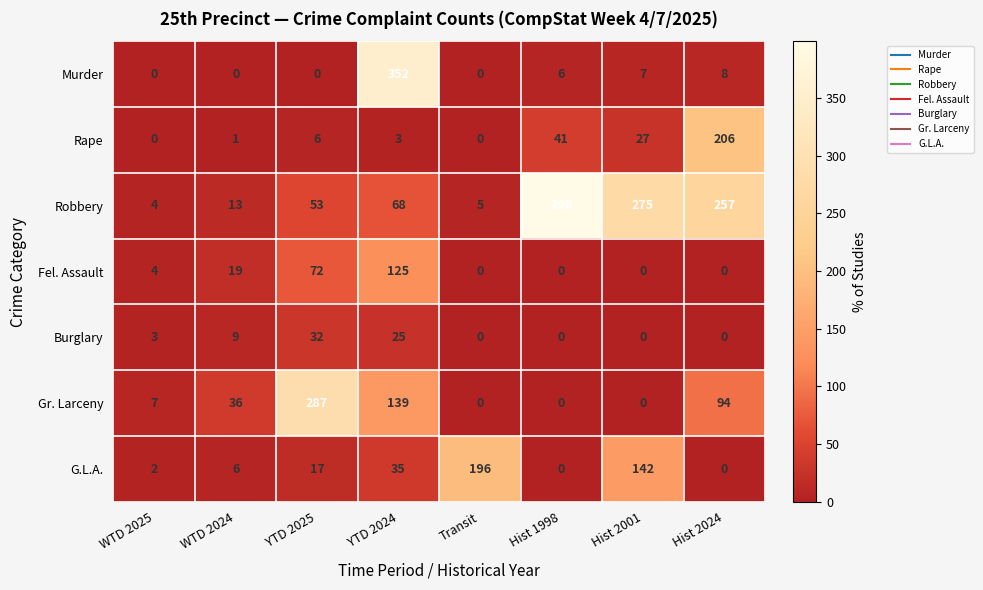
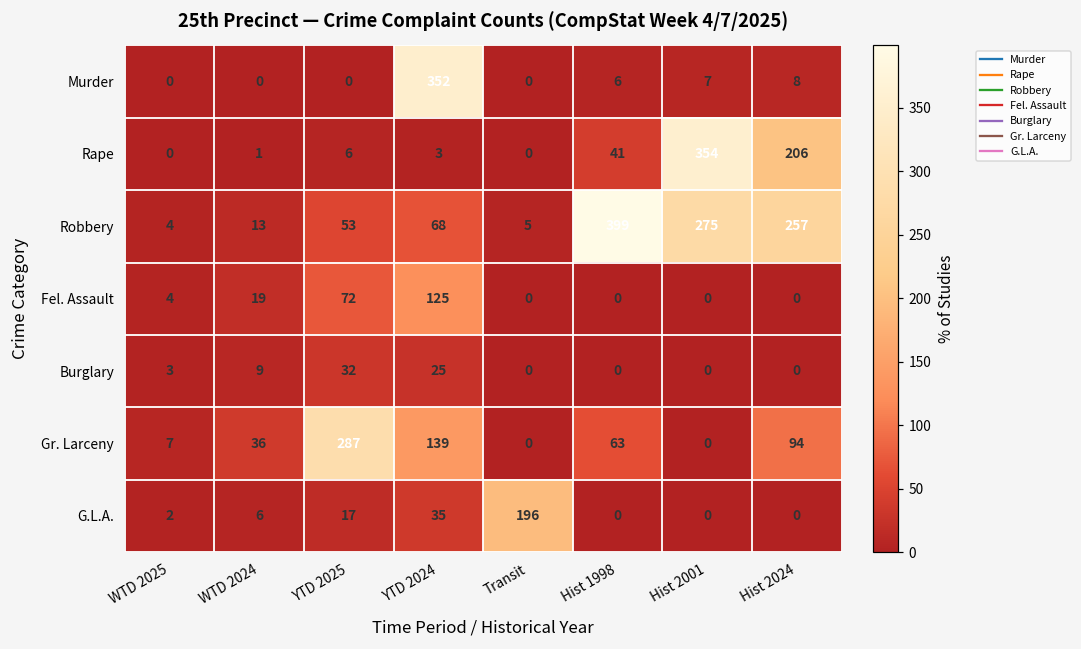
Rape, Hist 2001: 27 -> 354
Gr. Larceny, Hist 1998: 0 -> 63
G.L.A., Hist 2001: 142 -> 0
